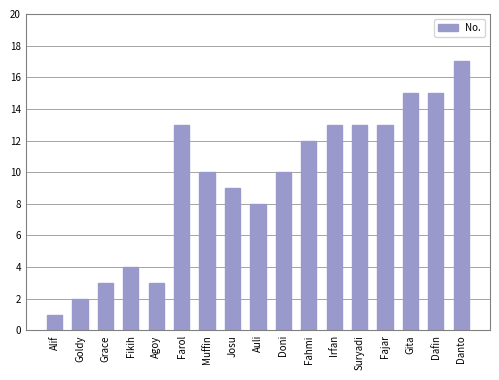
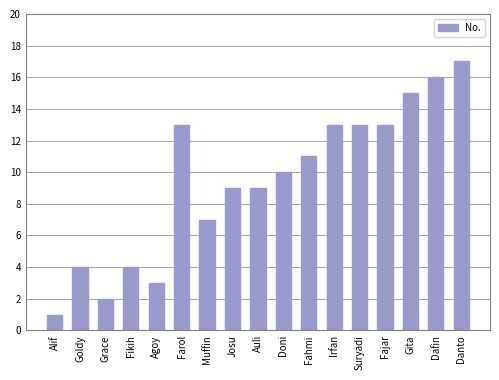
Goldy: 2 -> 4
Grace: 3 -> 2
Muffin: 10 -> 7
Auli: 8 -> 9
Fahmi: 12 -> 11
Dafin: 15 -> 16
